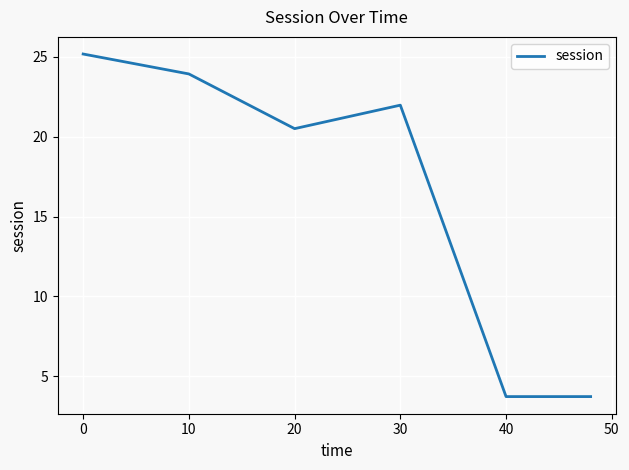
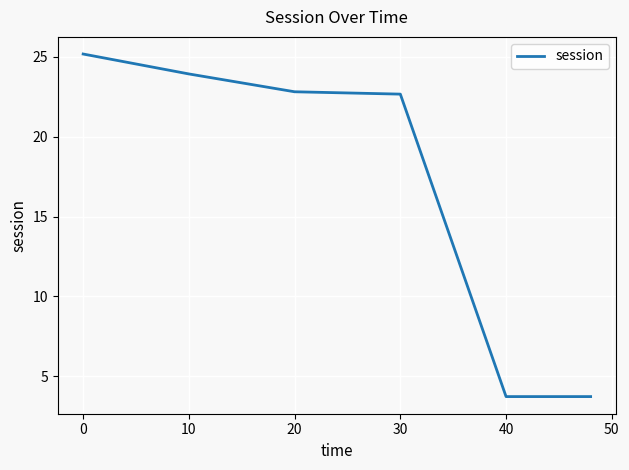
20: 20.5 -> 22.8
30: 22.0 -> 22.7
